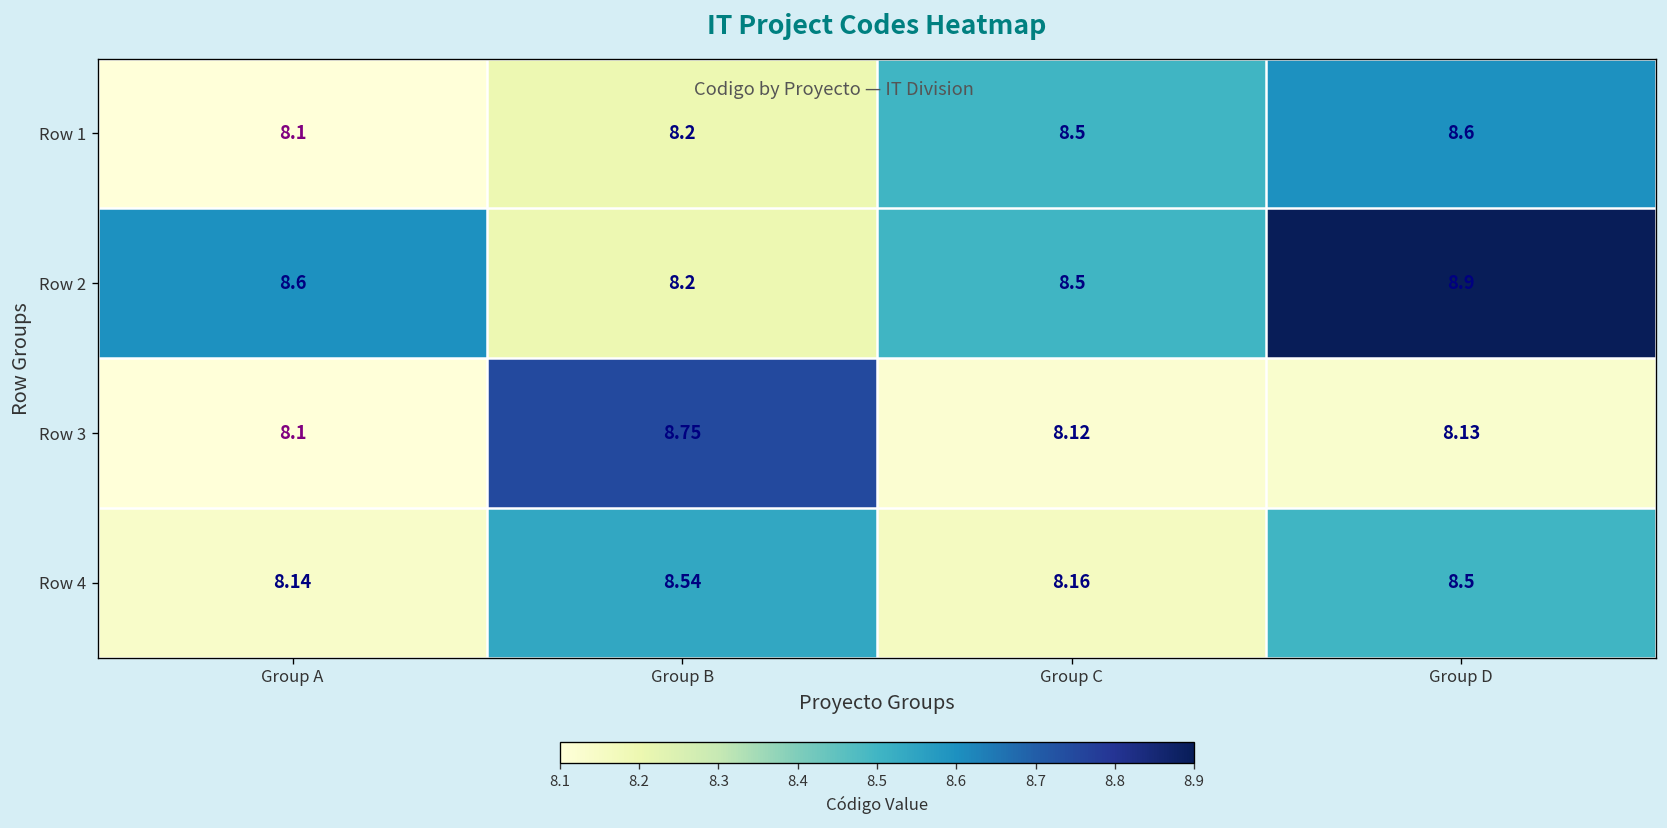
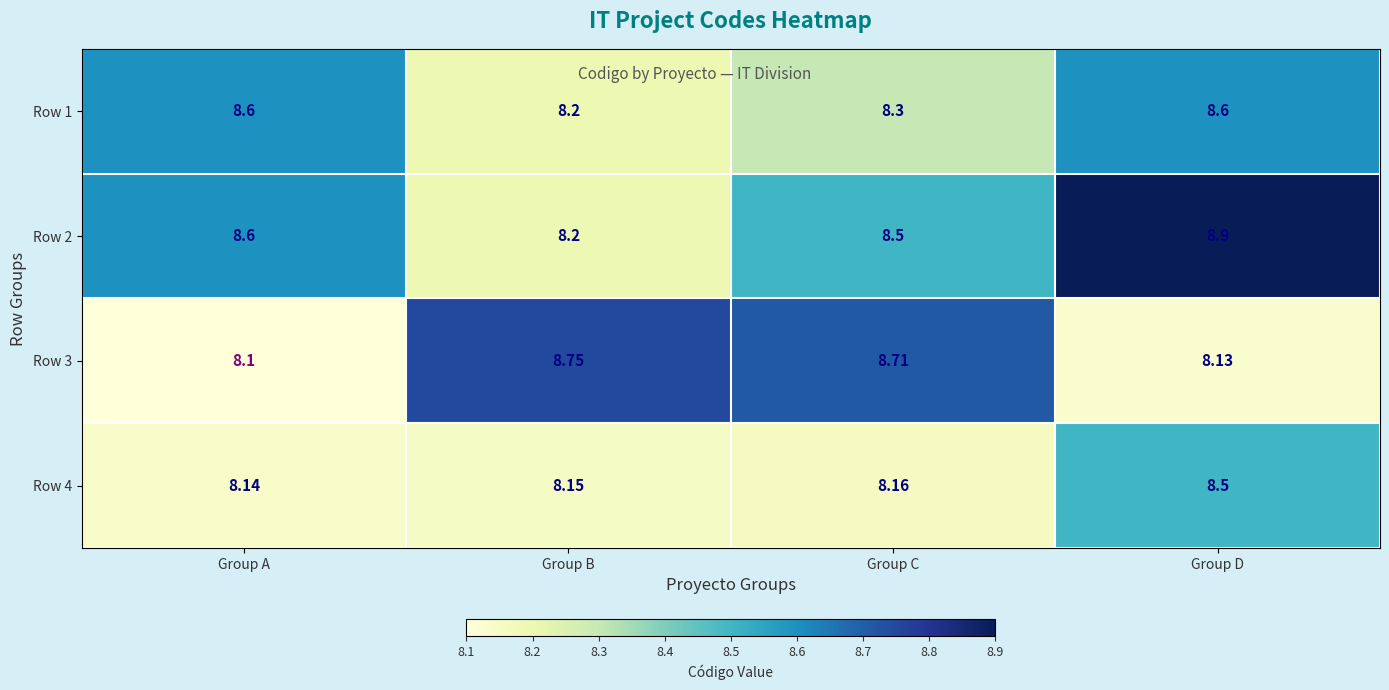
Row 1, Group A: 8.1 -> 8.6
Row 1, Group C: 8.5 -> 8.3
Row 3, Group C: 8.12 -> 8.71
Row 4, Group B: 8.54 -> 8.15
